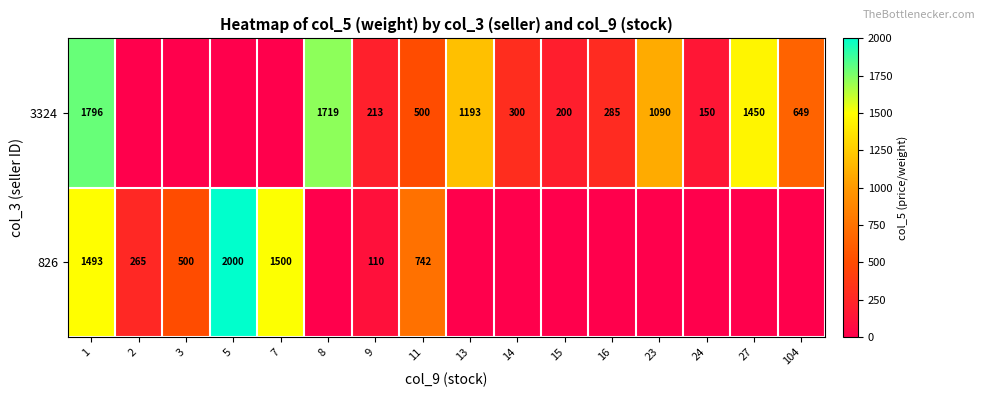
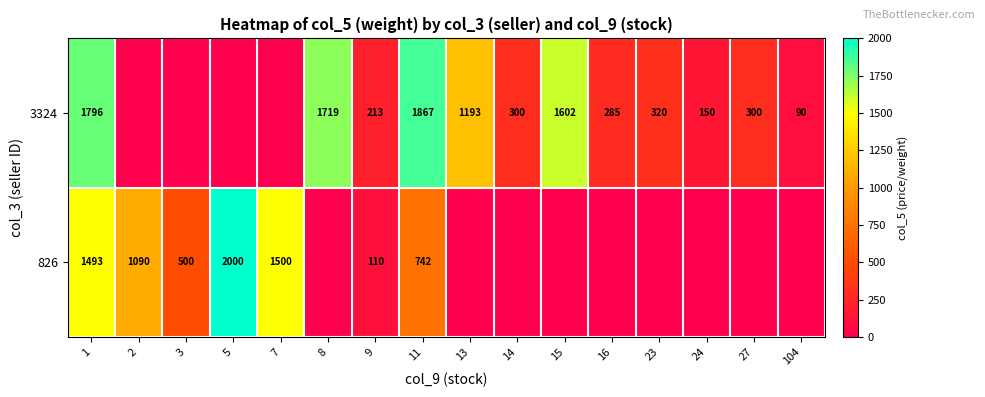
3324, 11: 500 -> 1867
3324, 15: 200 -> 1602
3324, 23: 1090 -> 320
3324, 27: 1450 -> 300
3324, 104: 649 -> 90
826, 2: 265 -> 1090
